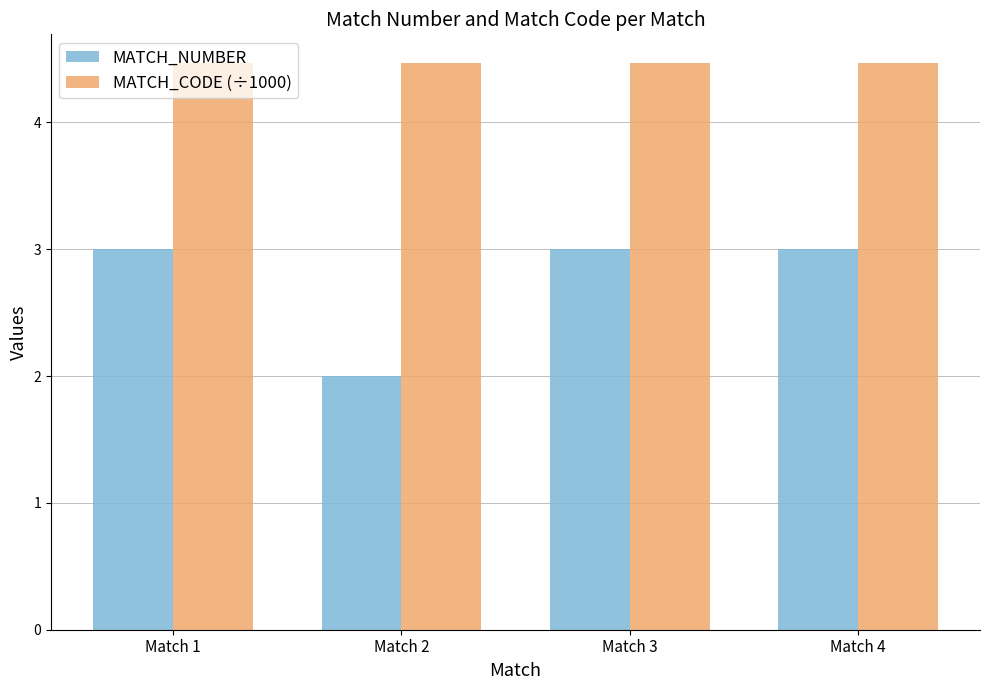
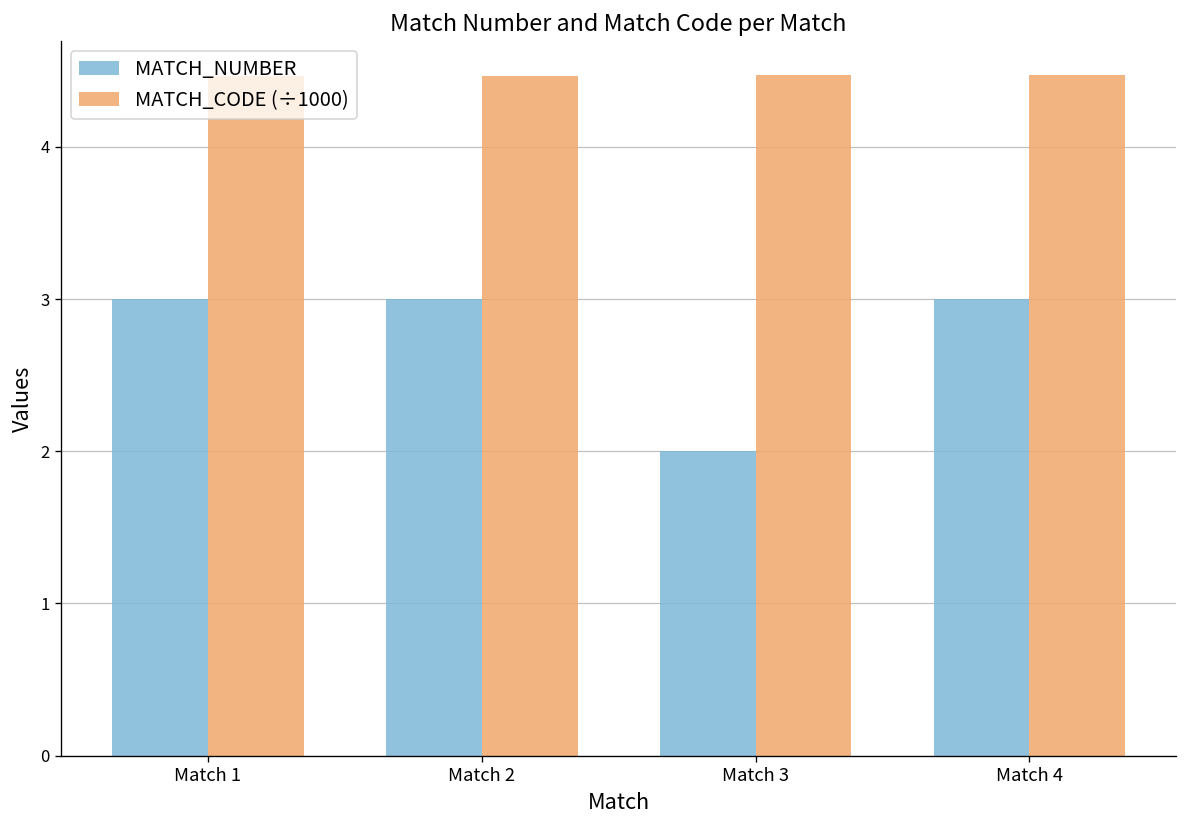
MATCH_NUMBER, Match 2: 2 -> 3
MATCH_NUMBER, Match 3: 3 -> 2
